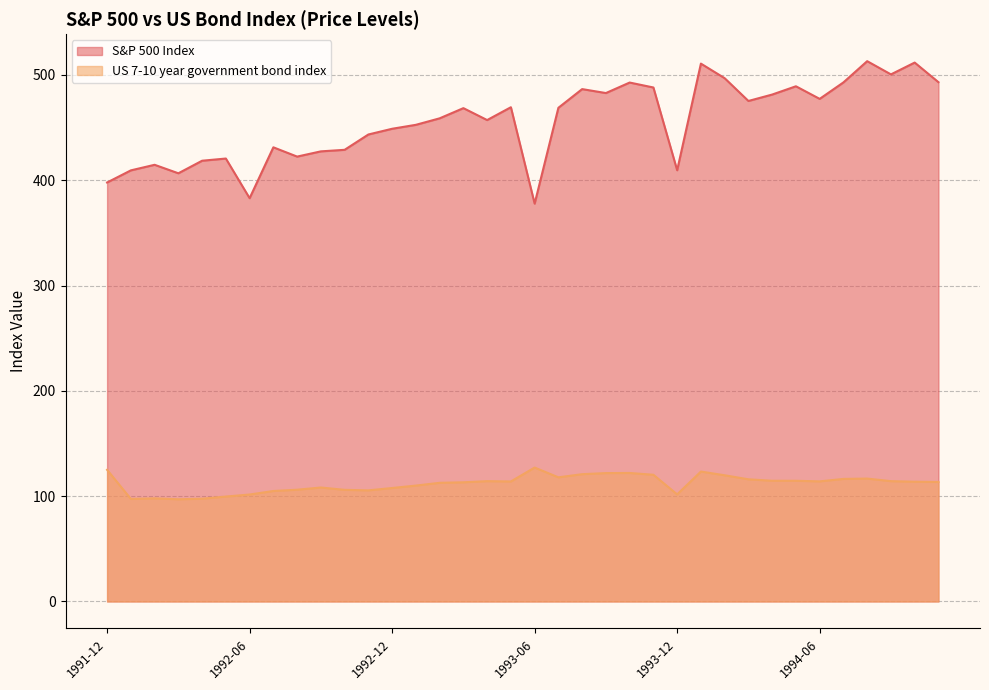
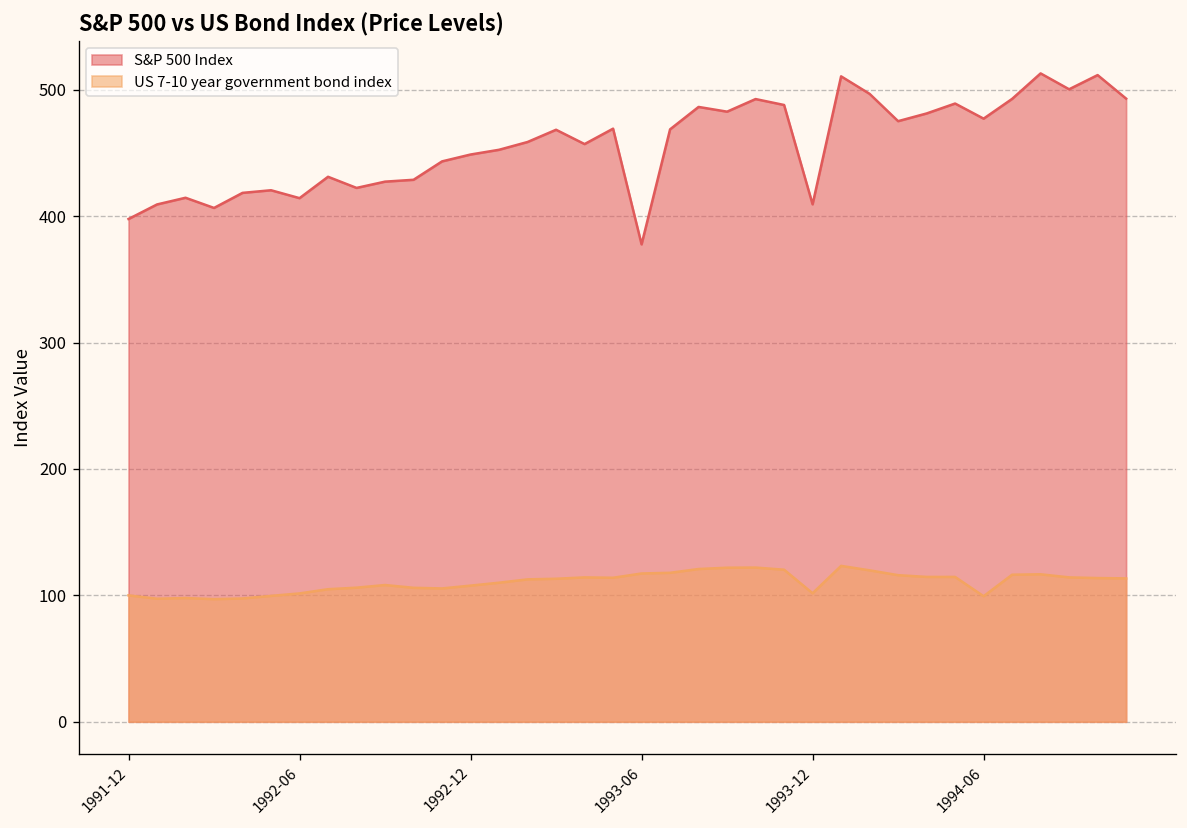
US 7-10 year government bond index, 1991-12: 125 -> 100
S&P 500 Index, 1992-06: 383 -> 414
US 7-10 year government bond index, 1993-06: 127 -> 117
US 7-10 year government bond index, 1994-06: 114 -> 99
